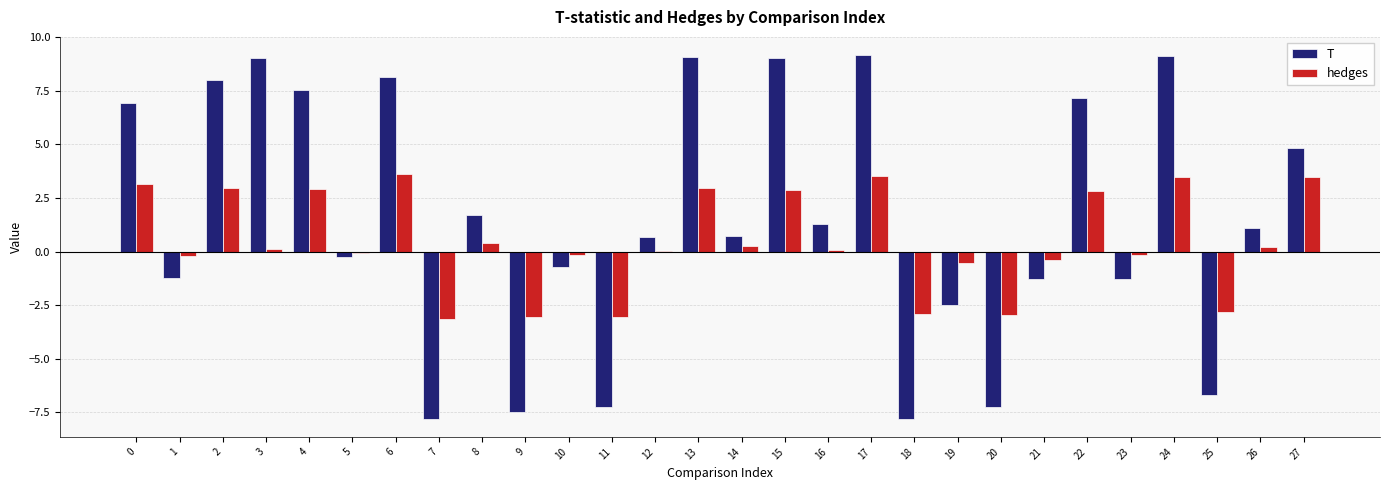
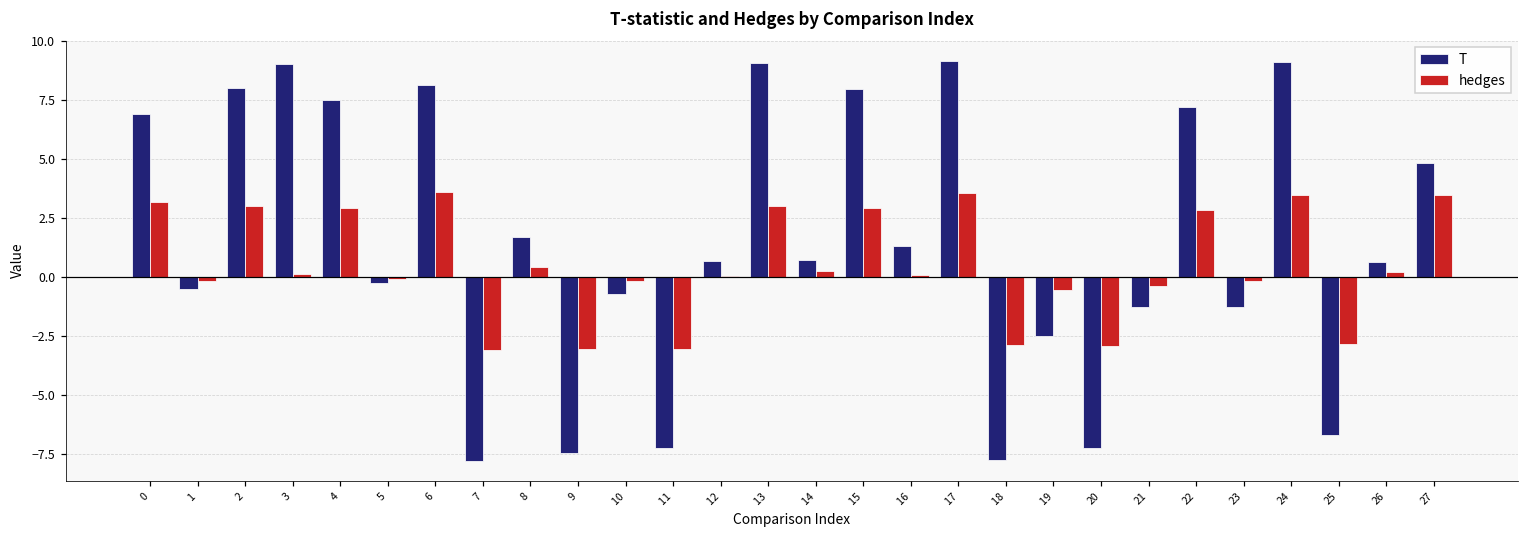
T, 1: -1.2 -> -0.5
T, 15: 9.0 -> 7.9
T, 26: 1.1 -> 0.6
